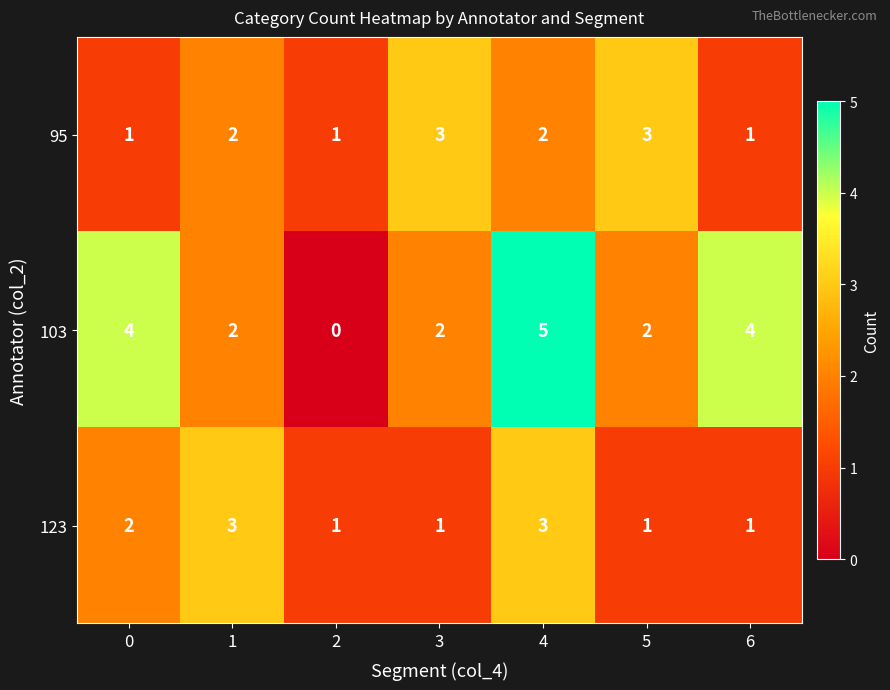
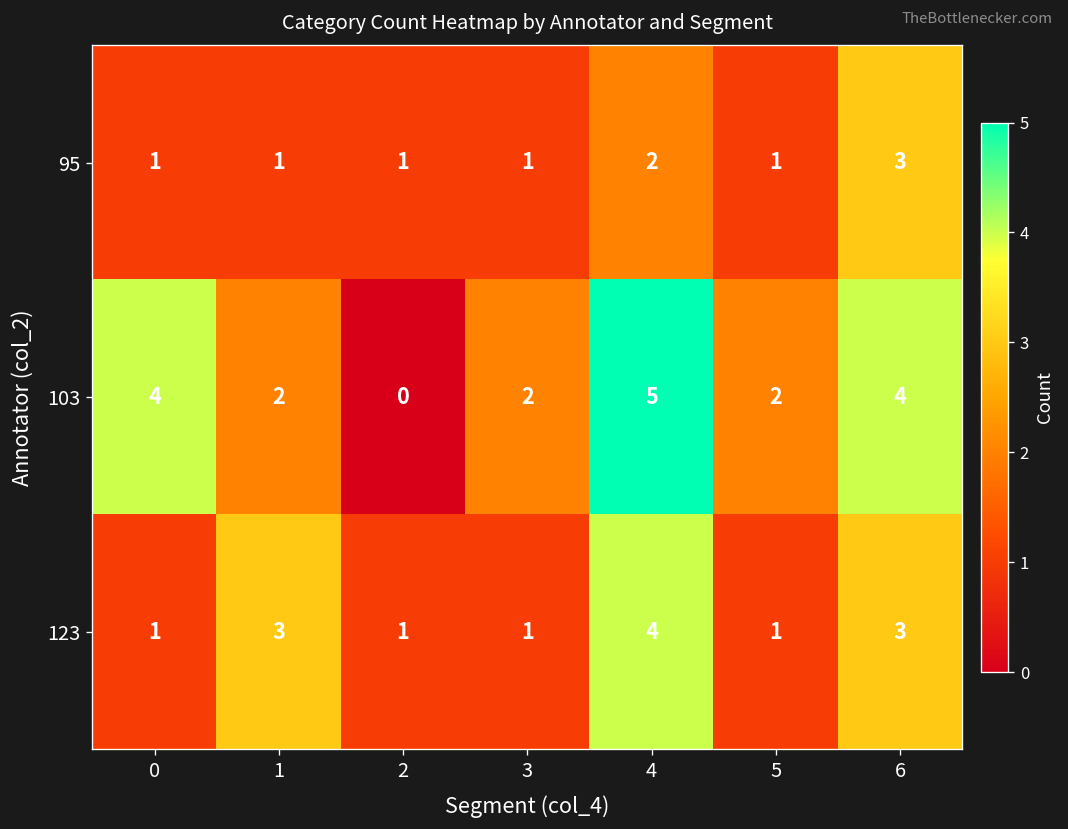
95, 1: 2 -> 1
95, 3: 3 -> 1
95, 5: 3 -> 1
95, 6: 1 -> 3
123, 0: 2 -> 1
123, 4: 3 -> 4
123, 6: 1 -> 3
